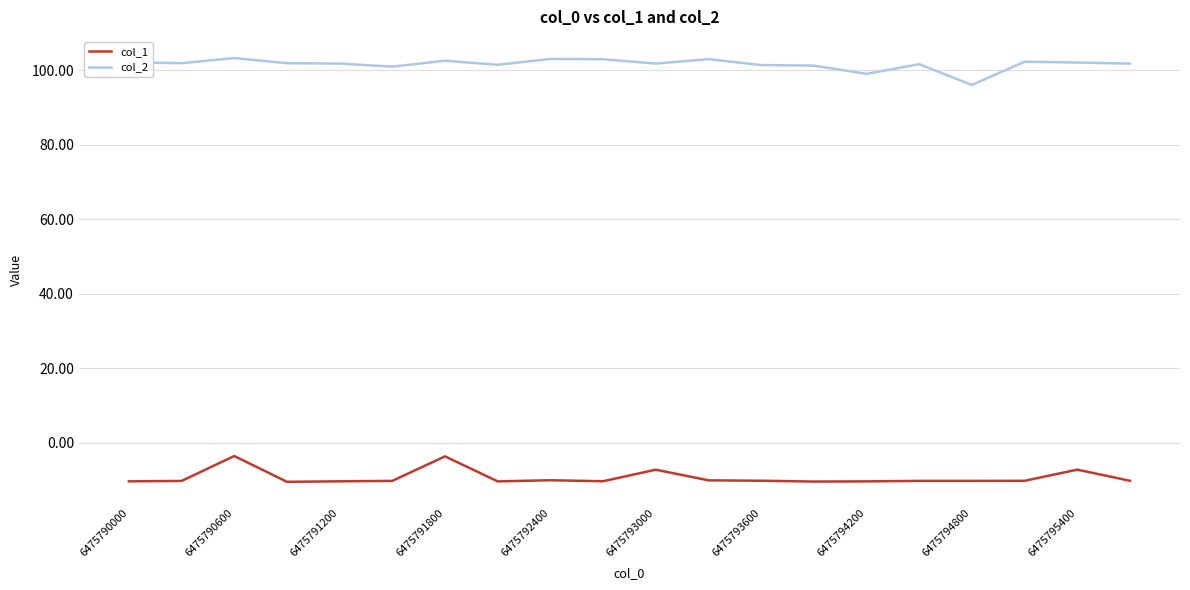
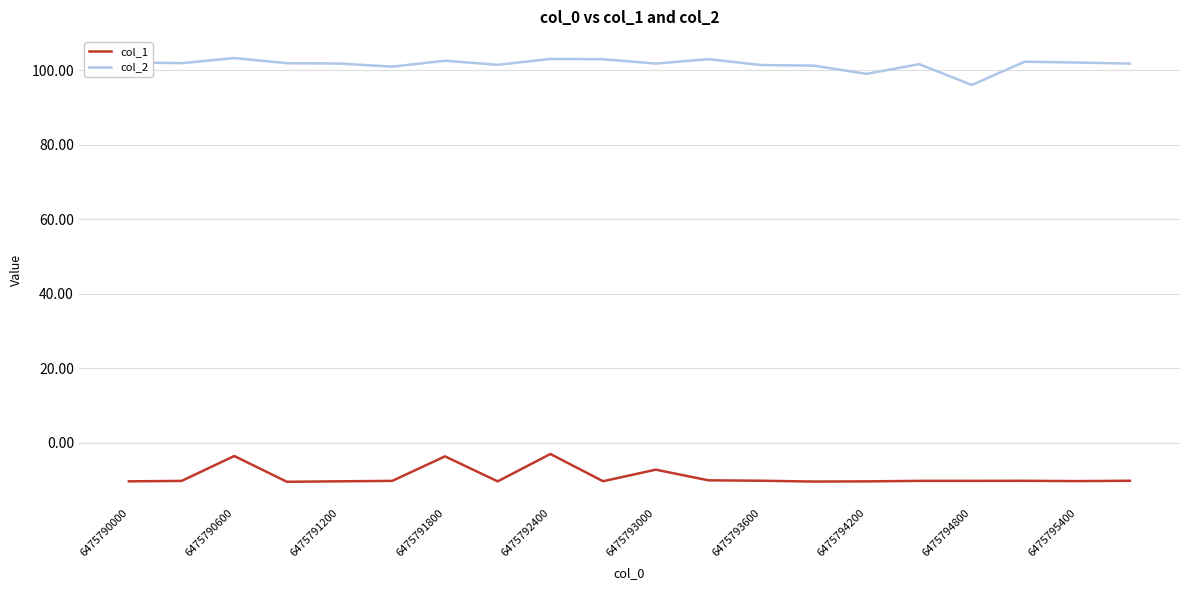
col_1, 6475792400: -10 -> -3
col_1, 6475795400: -7 -> -10
